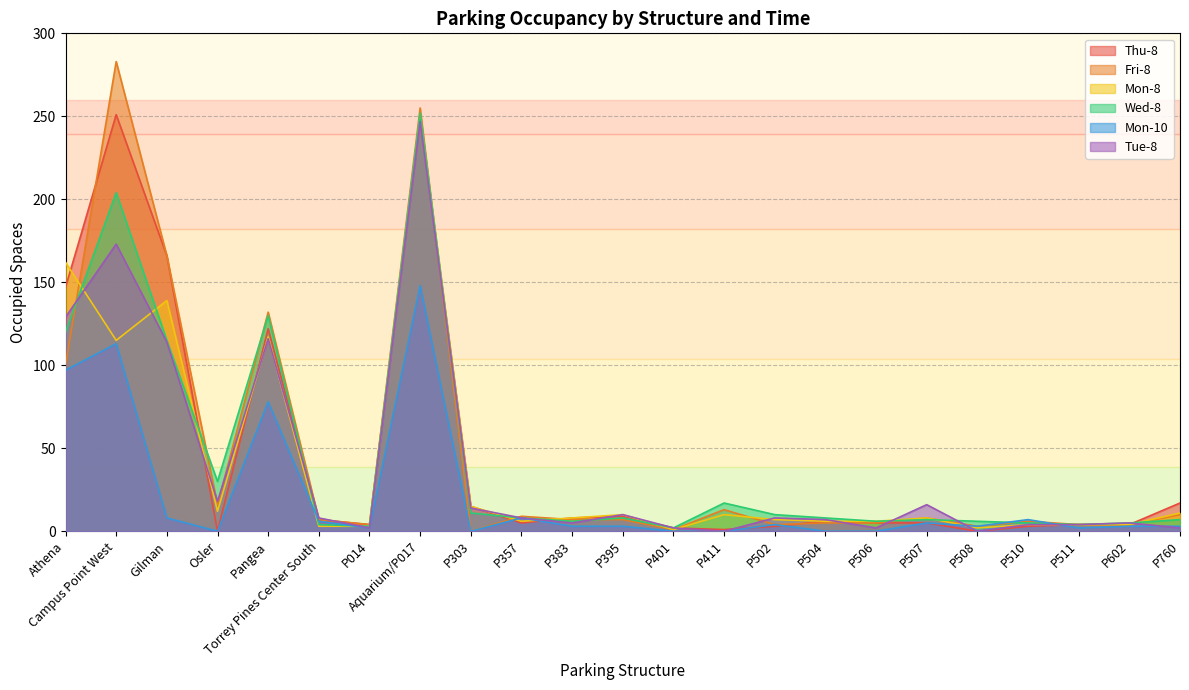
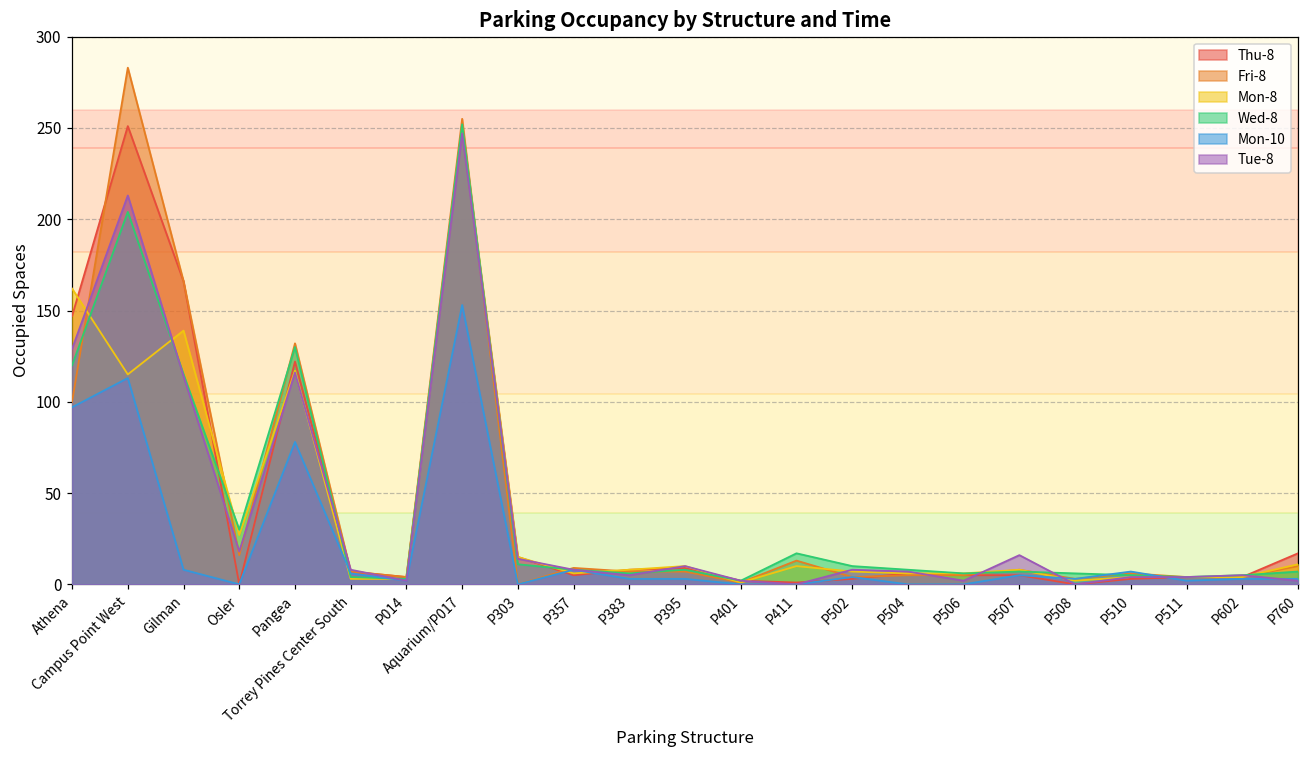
Tue-8, Campus Point West: 173 -> 213
Mon-8, Osler: 12 -> 27
Mon-10, Aquarium/P017: 148 -> 153
